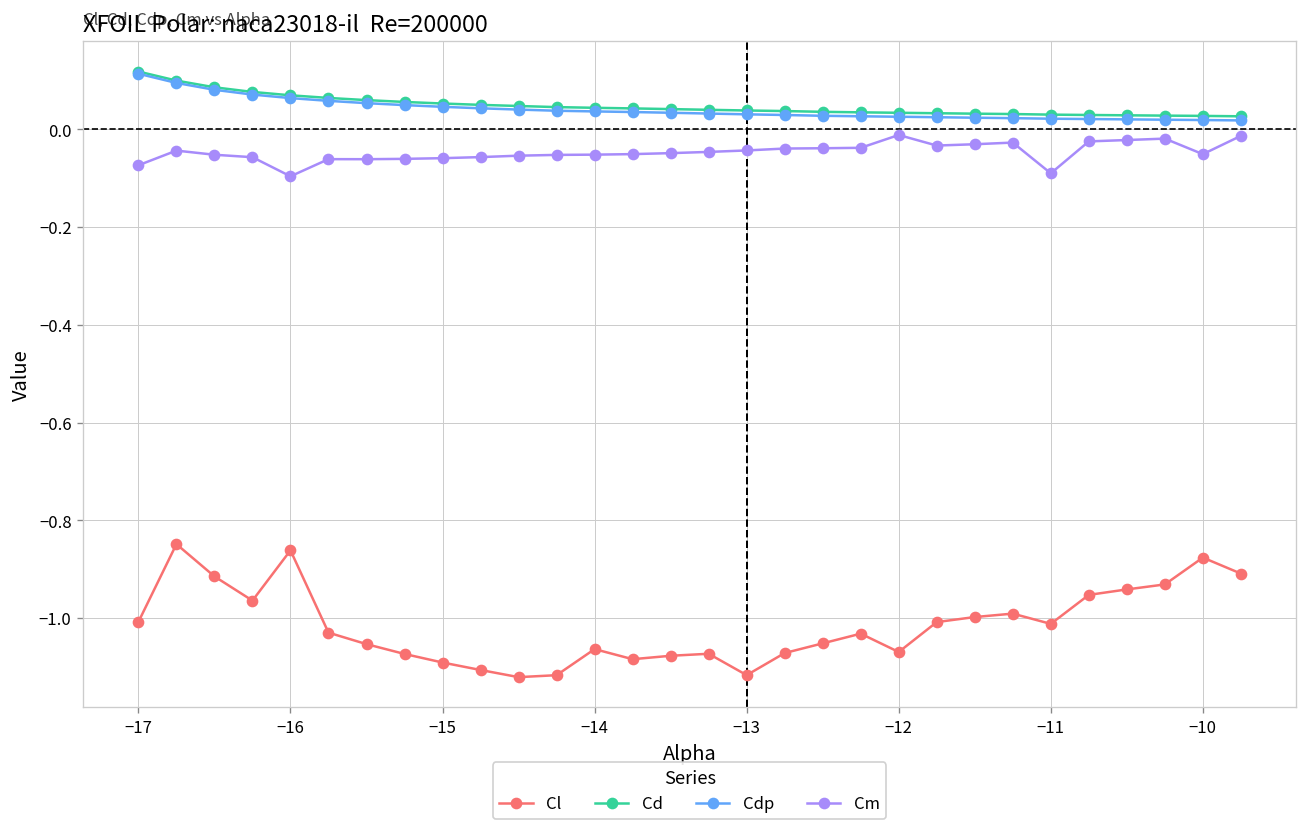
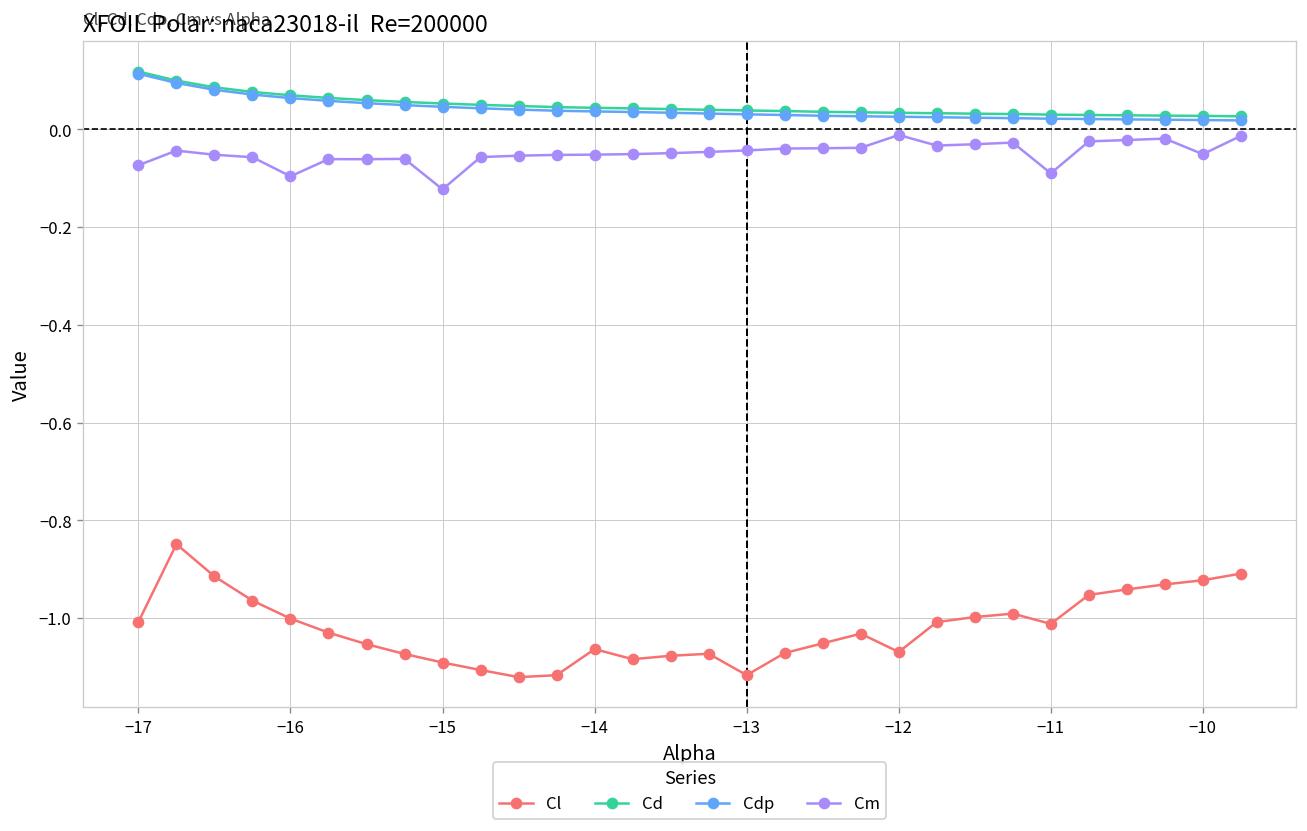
Cl, −16: -0.86 -> -1.00
Cm, −15: -0.06 -> -0.12
Cl, −10: -0.88 -> -0.92
